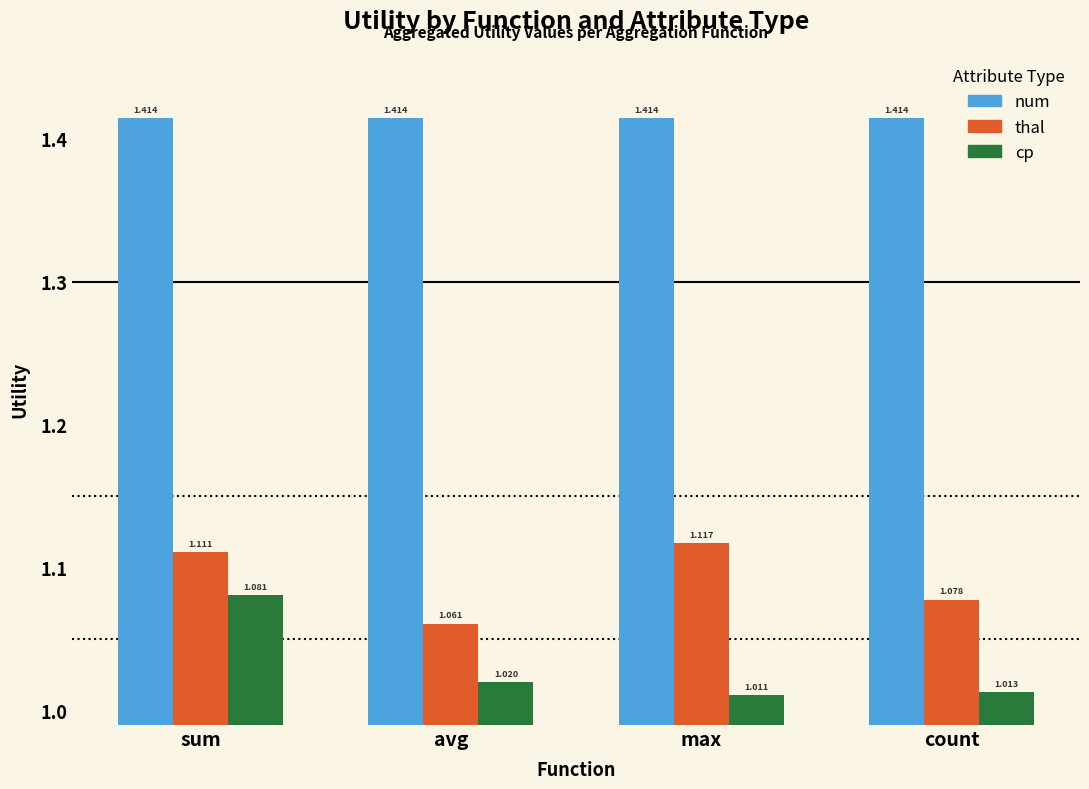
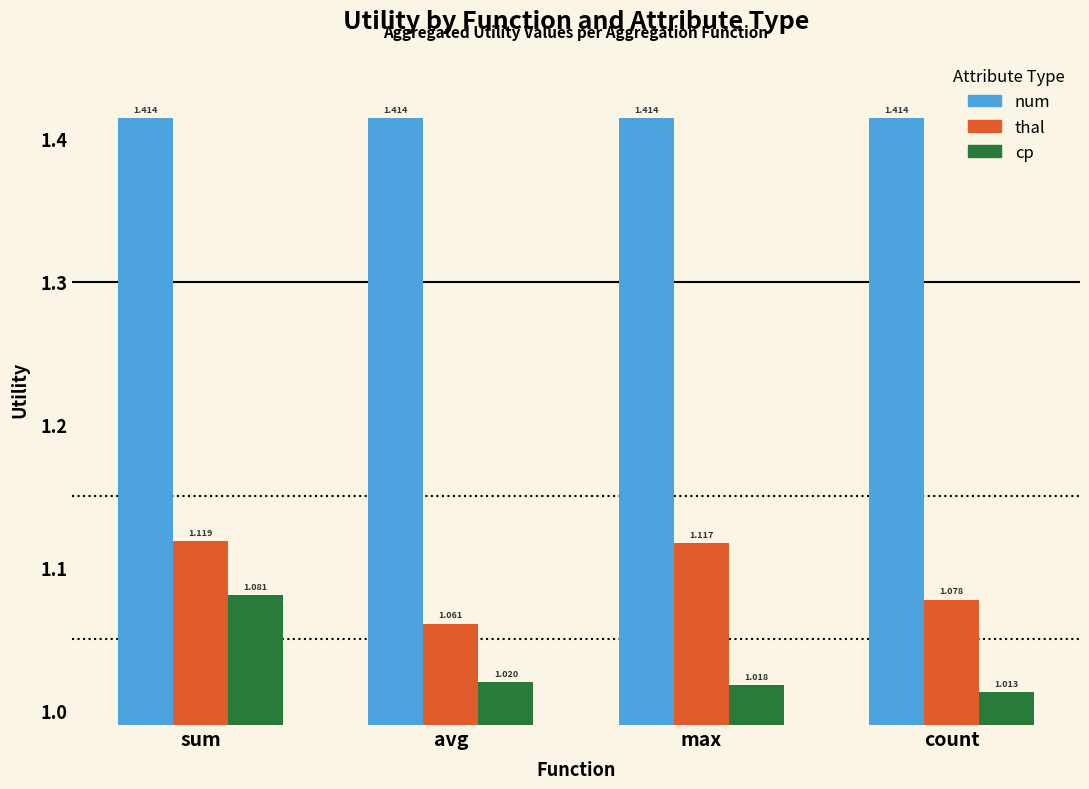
thal, sum: 1.111 -> 1.119
cp, max: 1.011 -> 1.018
